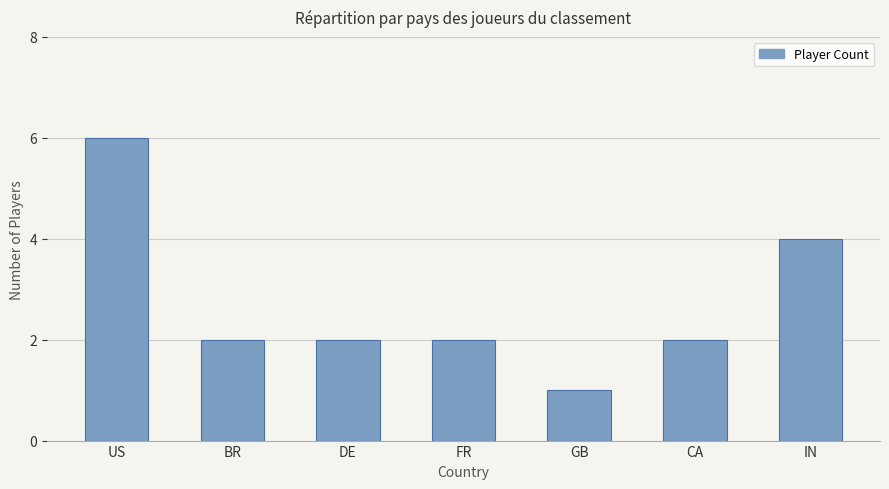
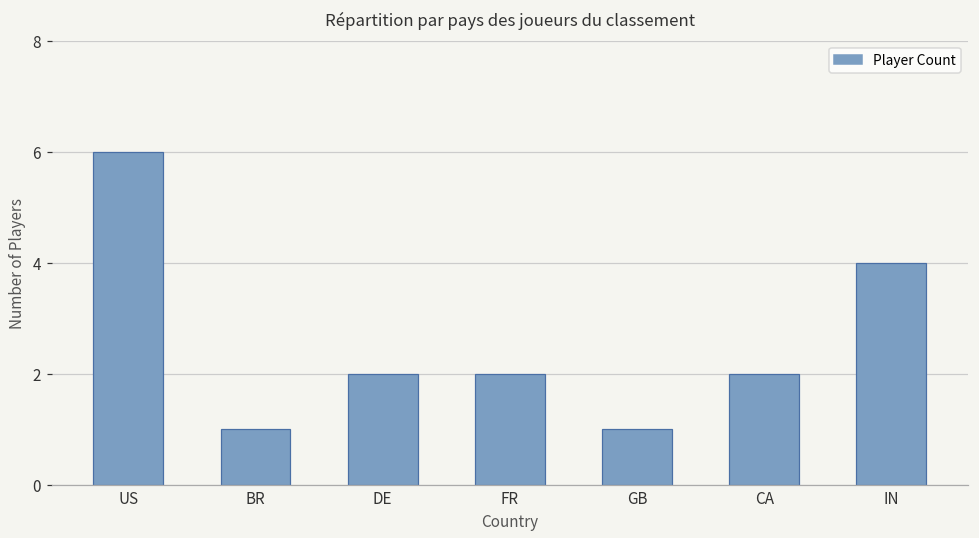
BR: 2 -> 1
